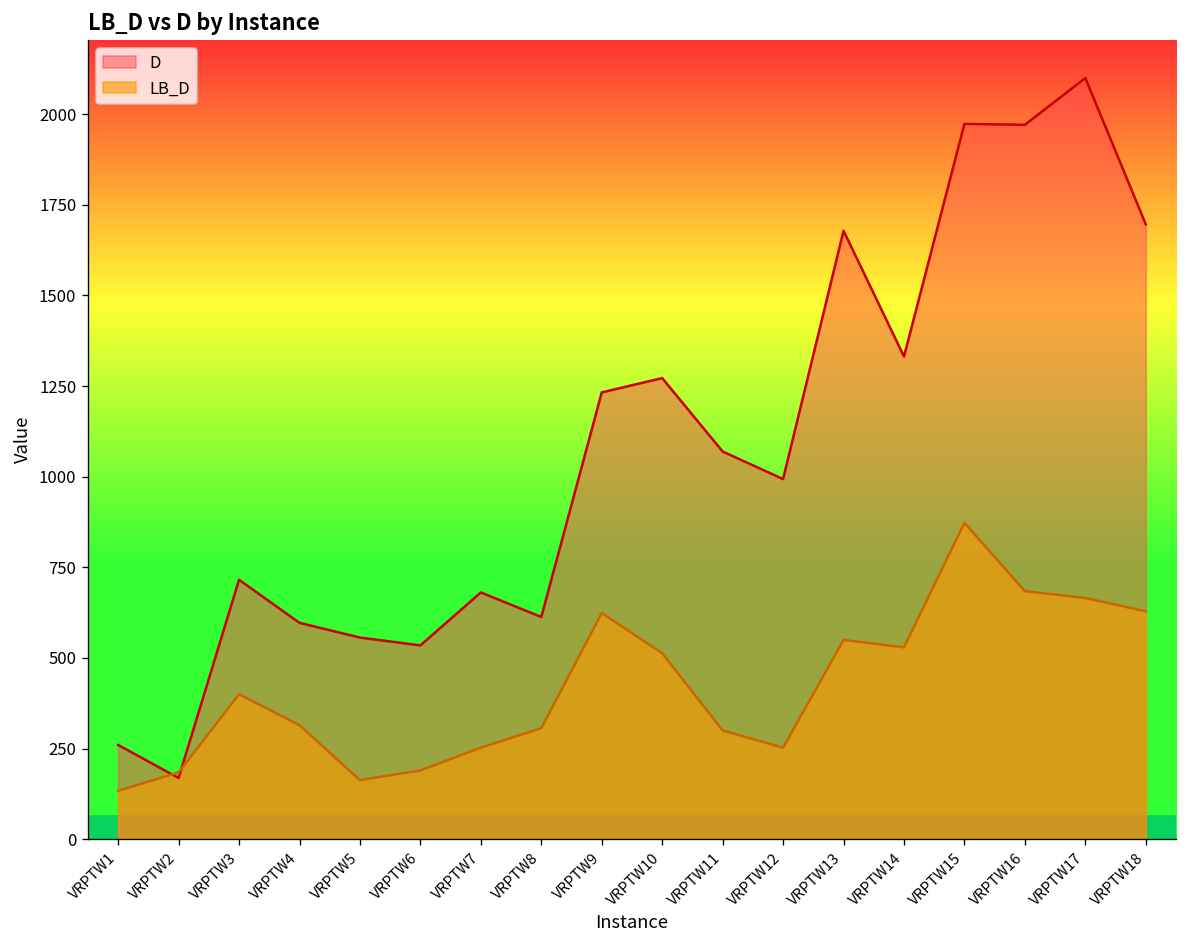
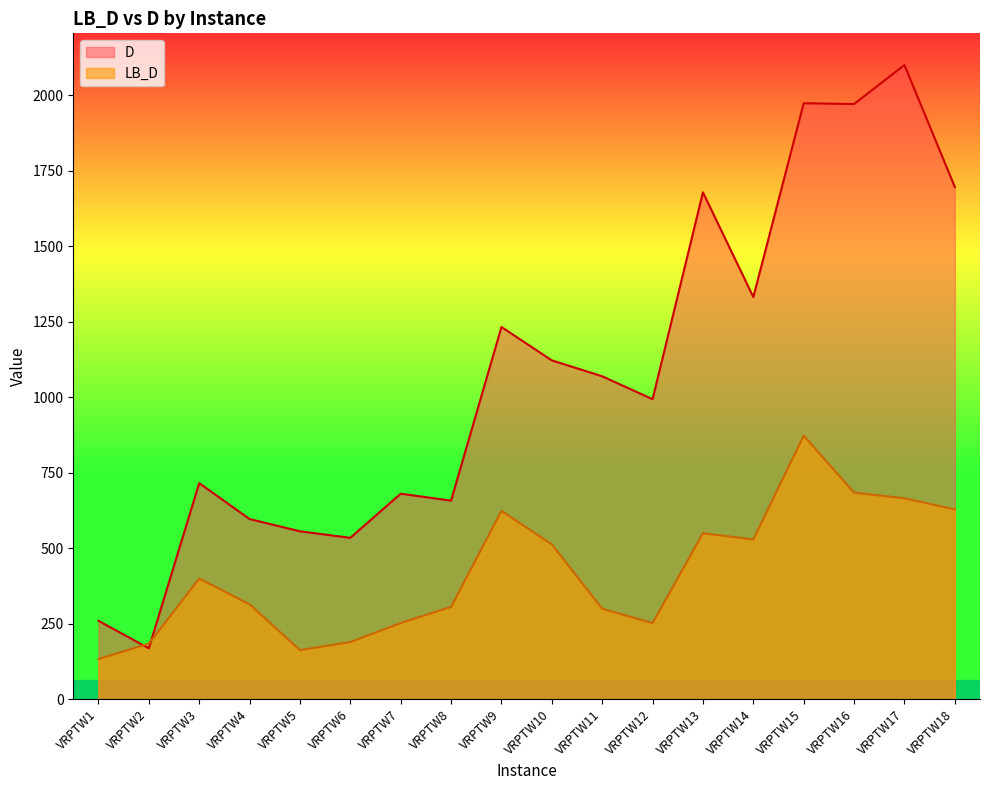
D, VRPTW8: 610 -> 660
D, VRPTW10: 1270 -> 1120
